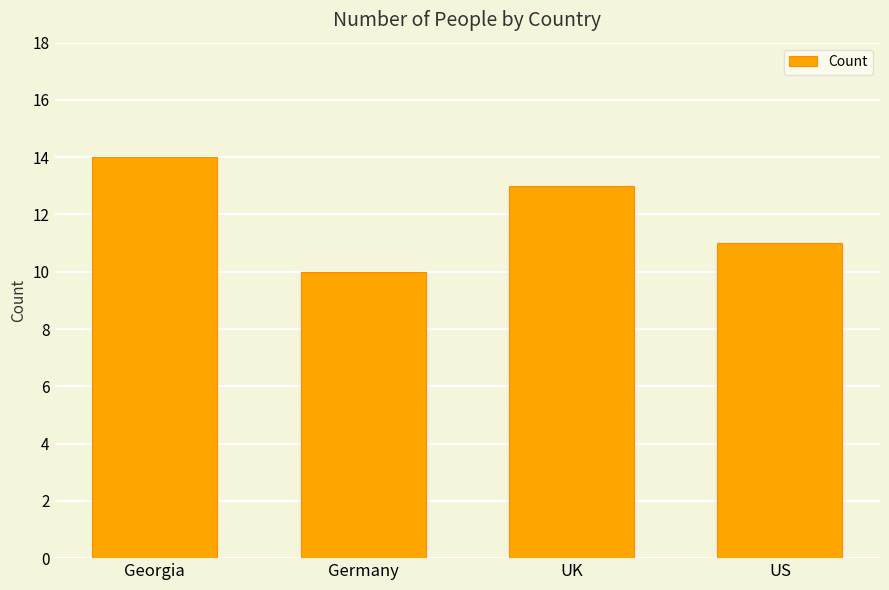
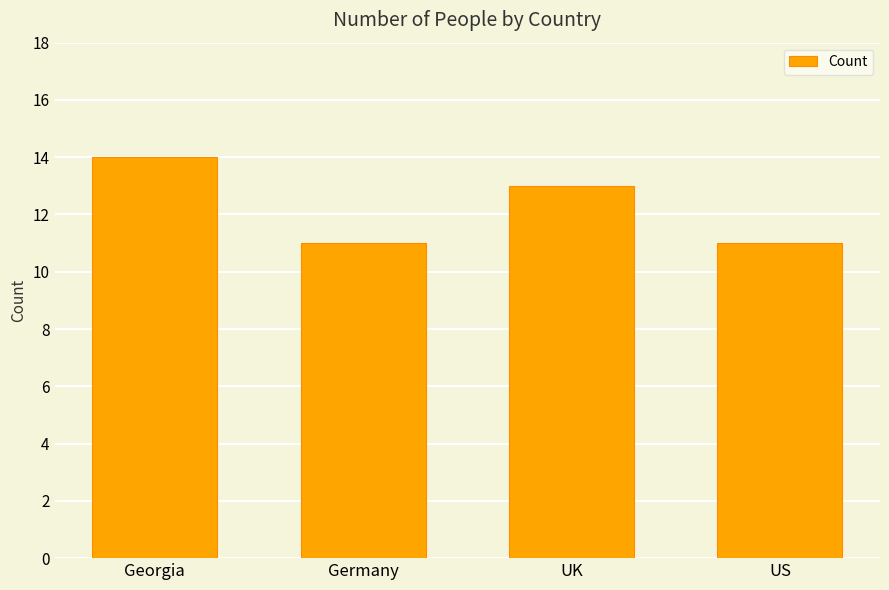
Germany: 10 -> 11
